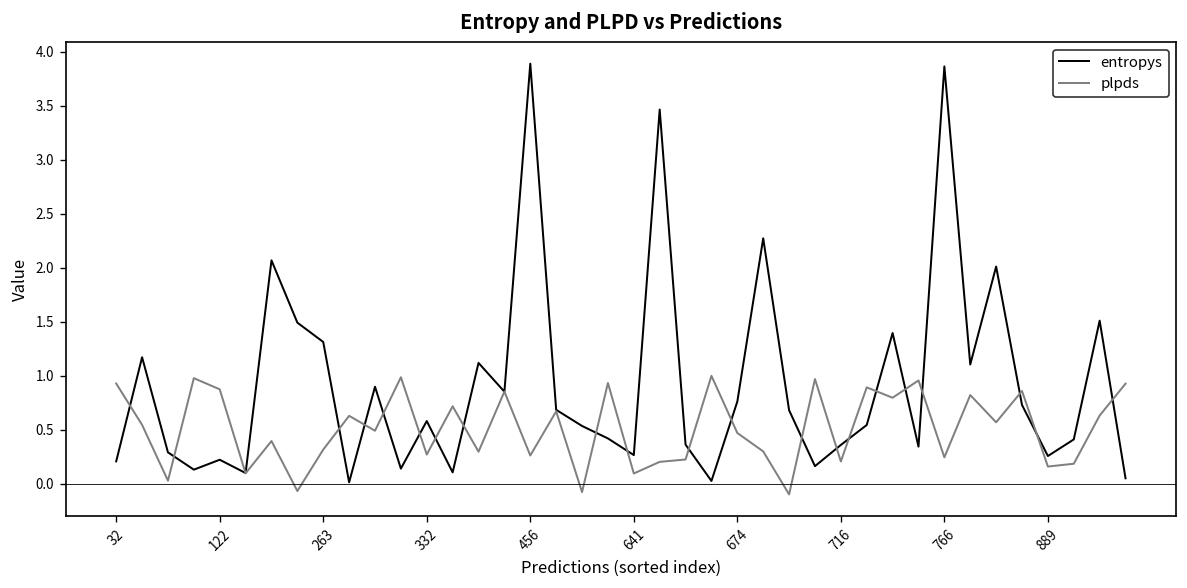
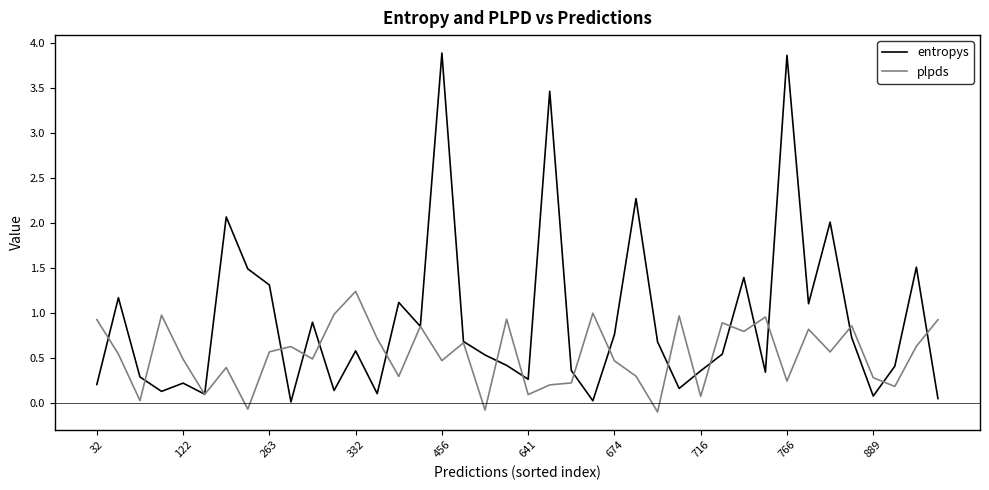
plpds, 122: 0.9 -> 0.5
plpds, 263: 0.3 -> 0.6
plpds, 332: 0.3 -> 1.2
plpds, 456: 0.3 -> 0.5
plpds, 716: 0.2 -> 0.1
entropys, 889: 0.3 -> 0.1
plpds, 889: 0.2 -> 0.3
